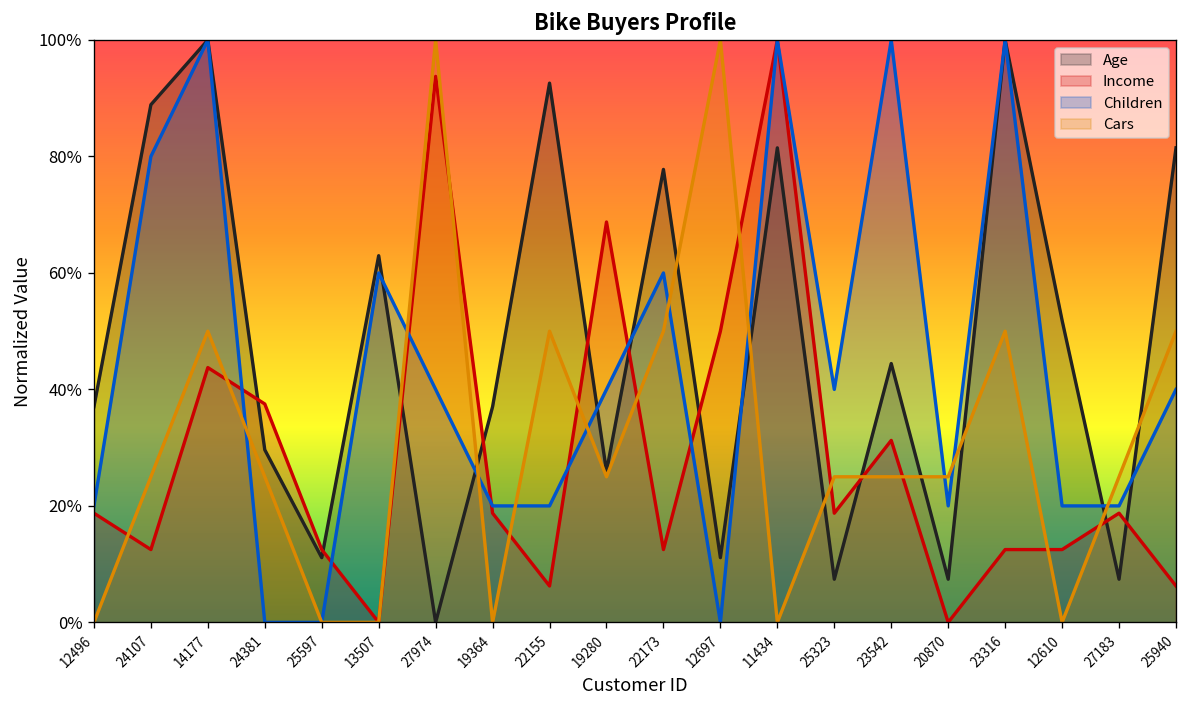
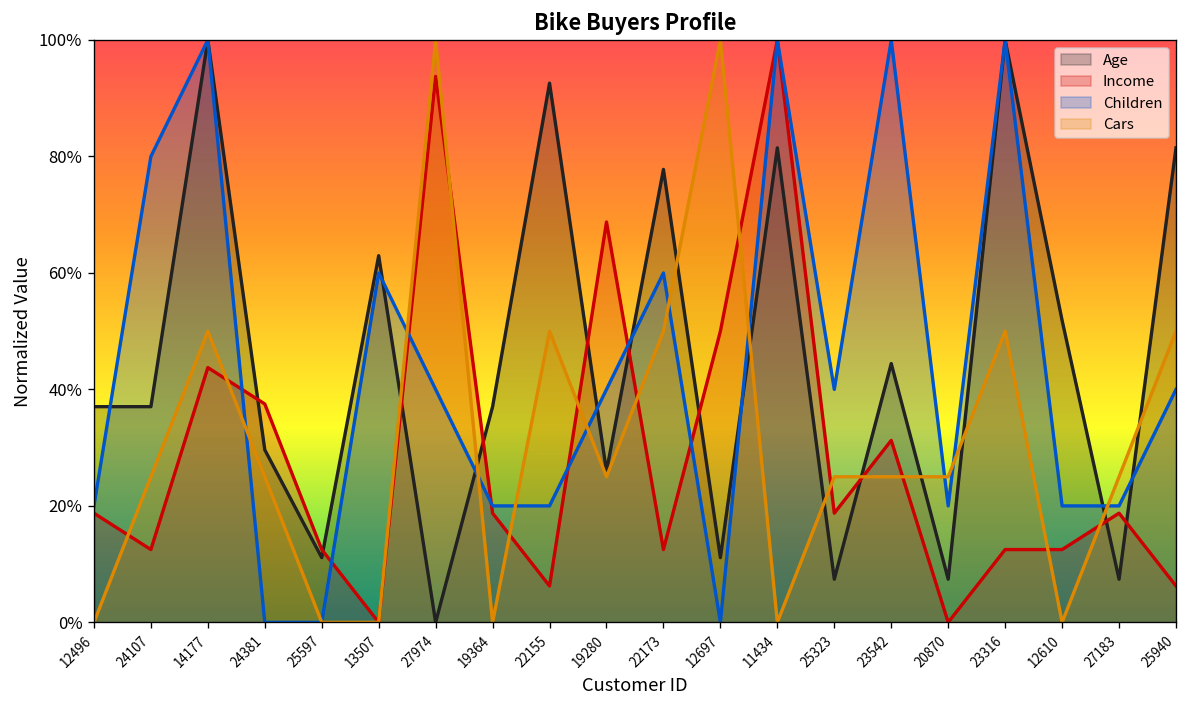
Age, 24107: 89% -> 37%
